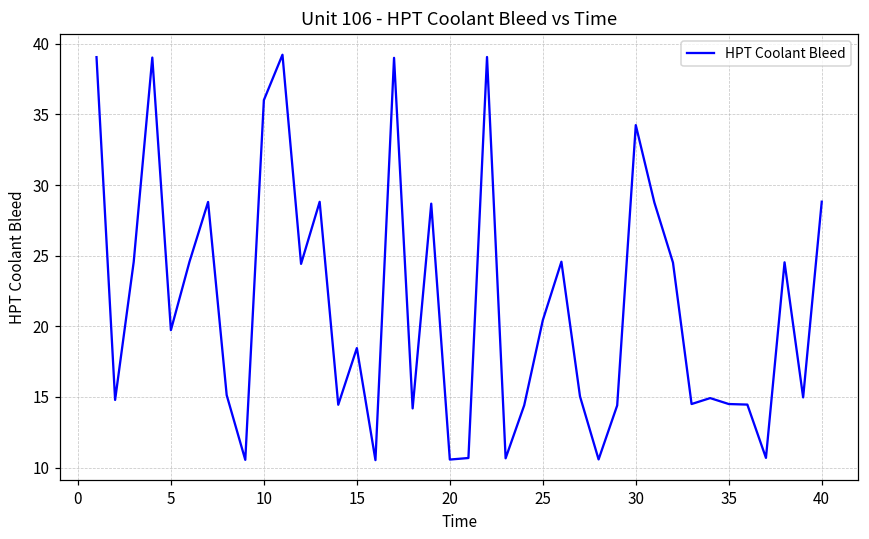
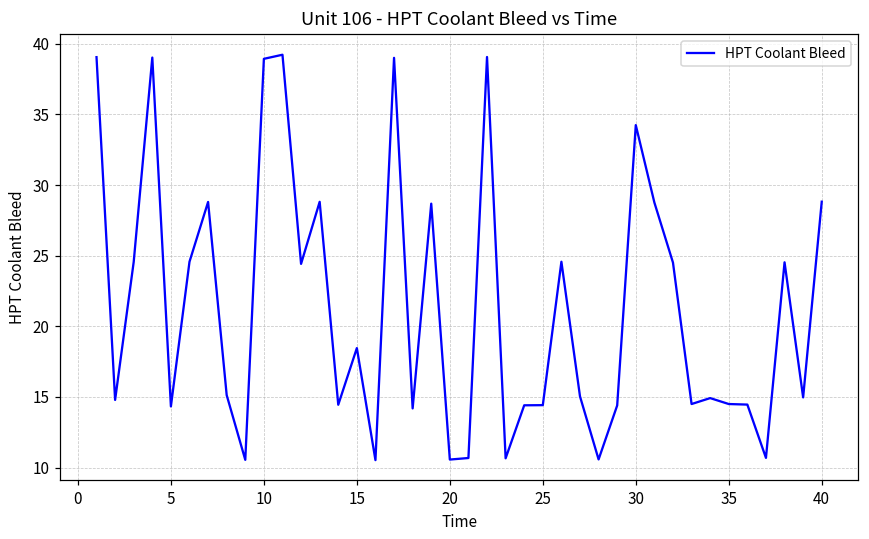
5: 19.7 -> 14.3
10: 36.0 -> 38.9
25: 20.4 -> 14.4
